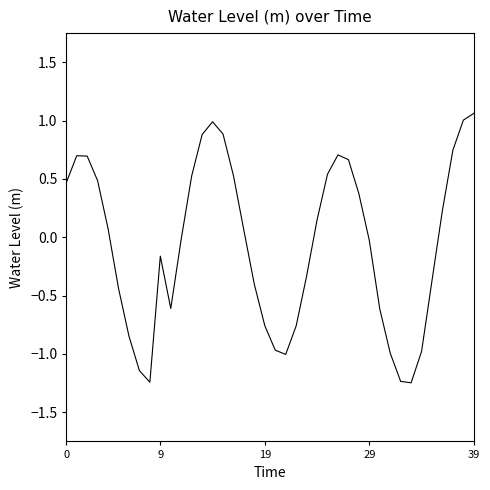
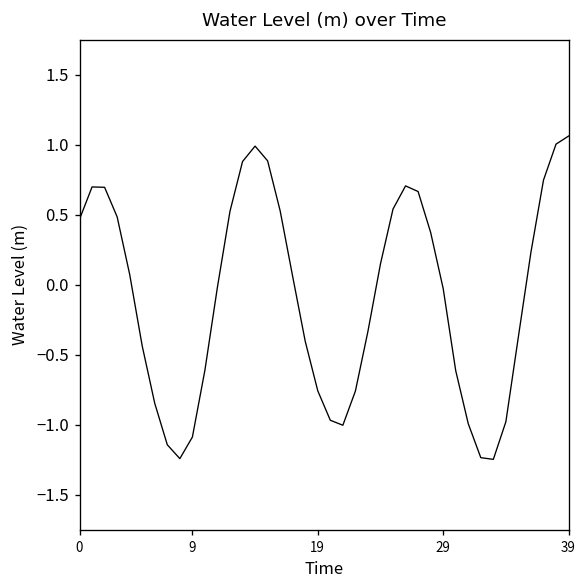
9: -0.16 -> -1.09
